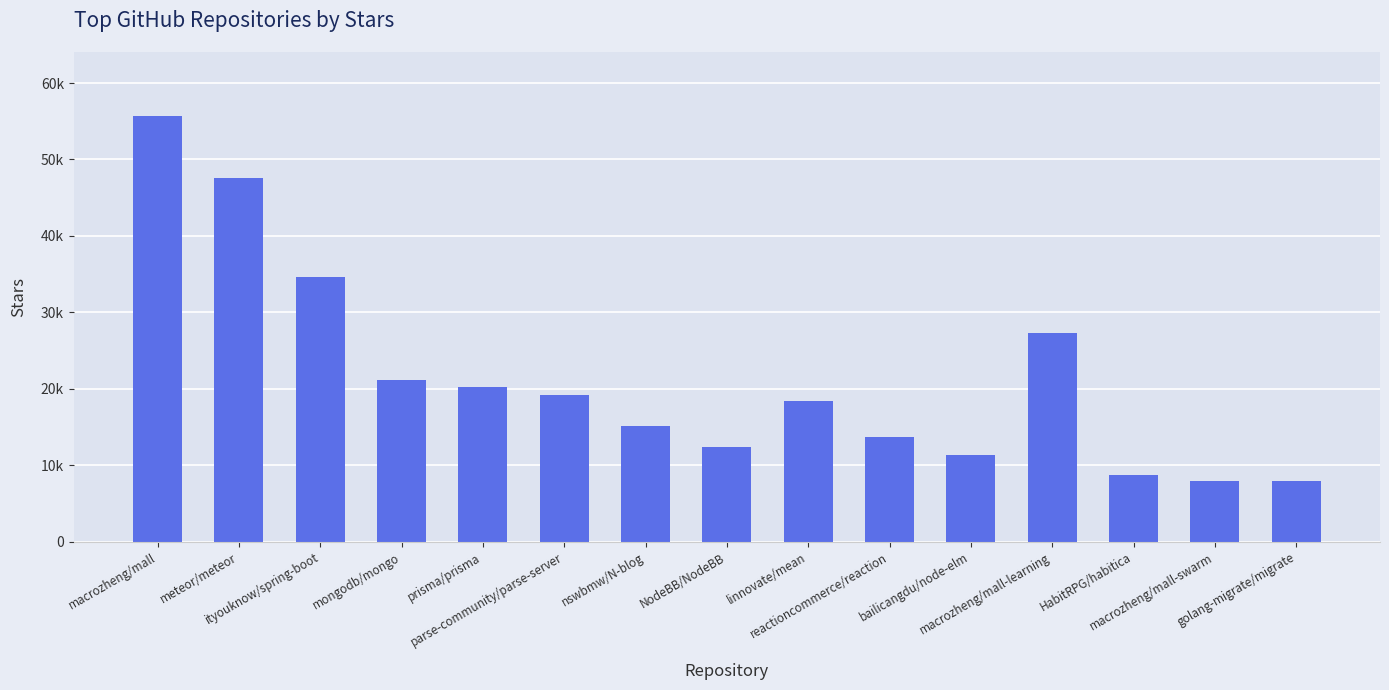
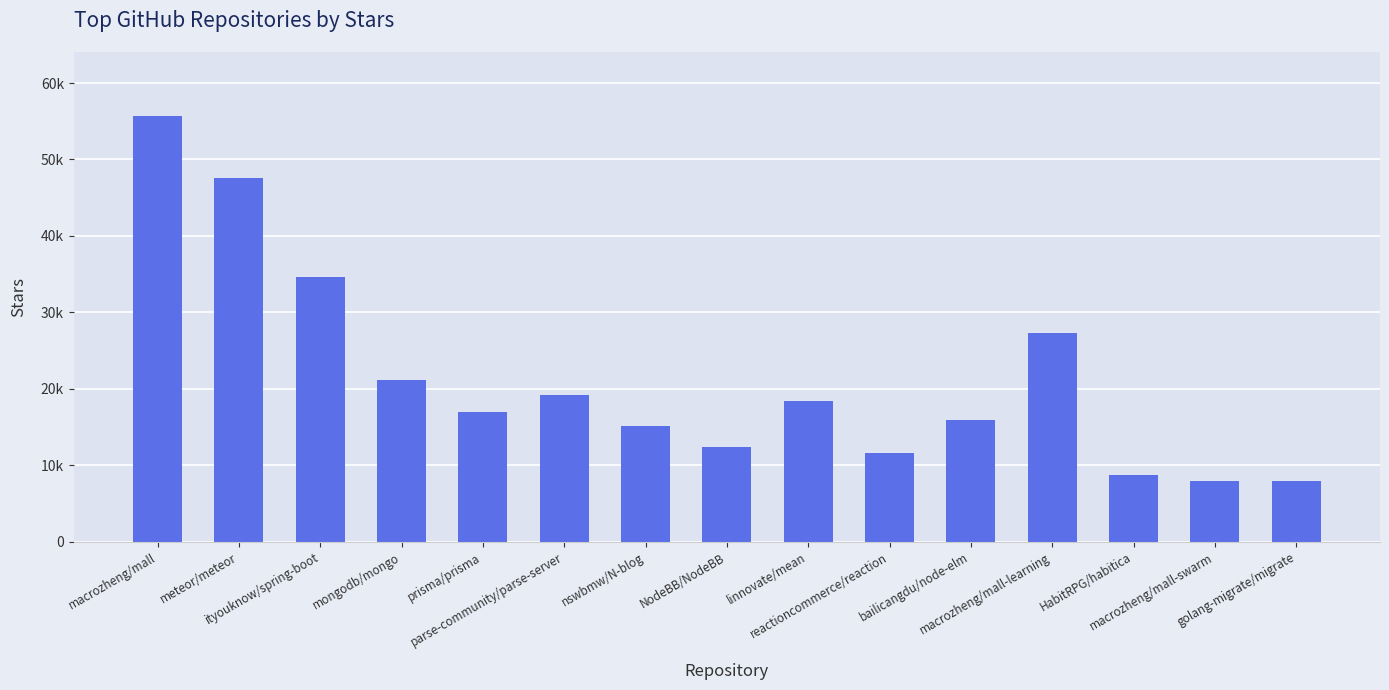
prisma/prisma: 20000 -> 17000
reactioncommerce/reaction: 14000 -> 12000
bailicangdu/node-elm: 11000 -> 16000
